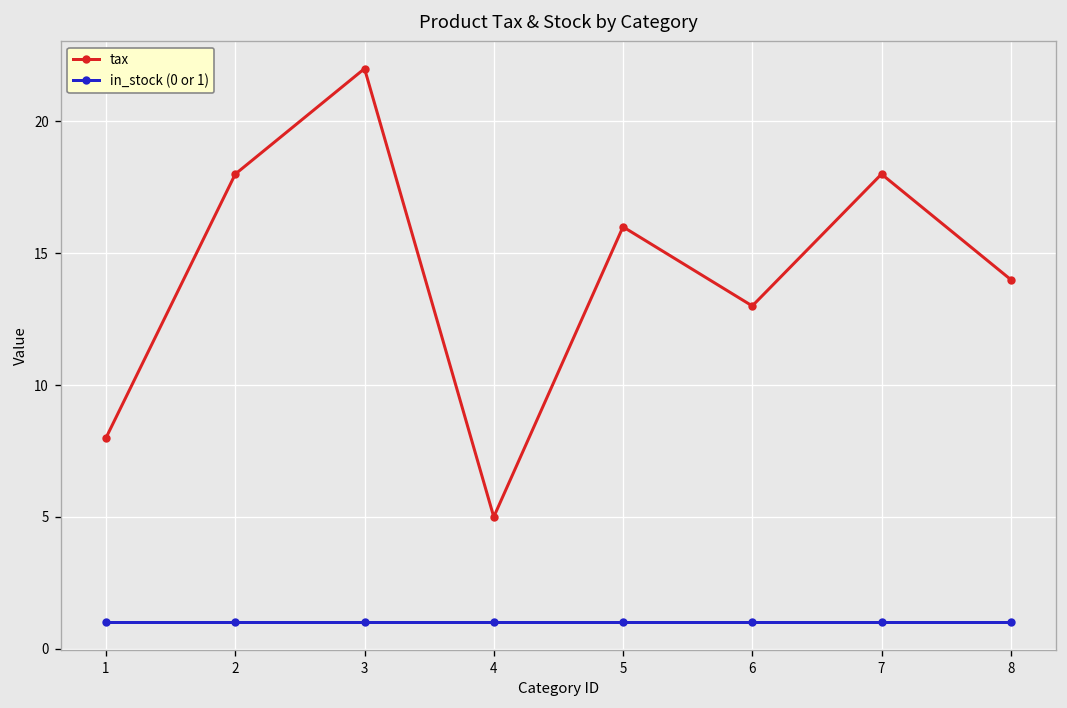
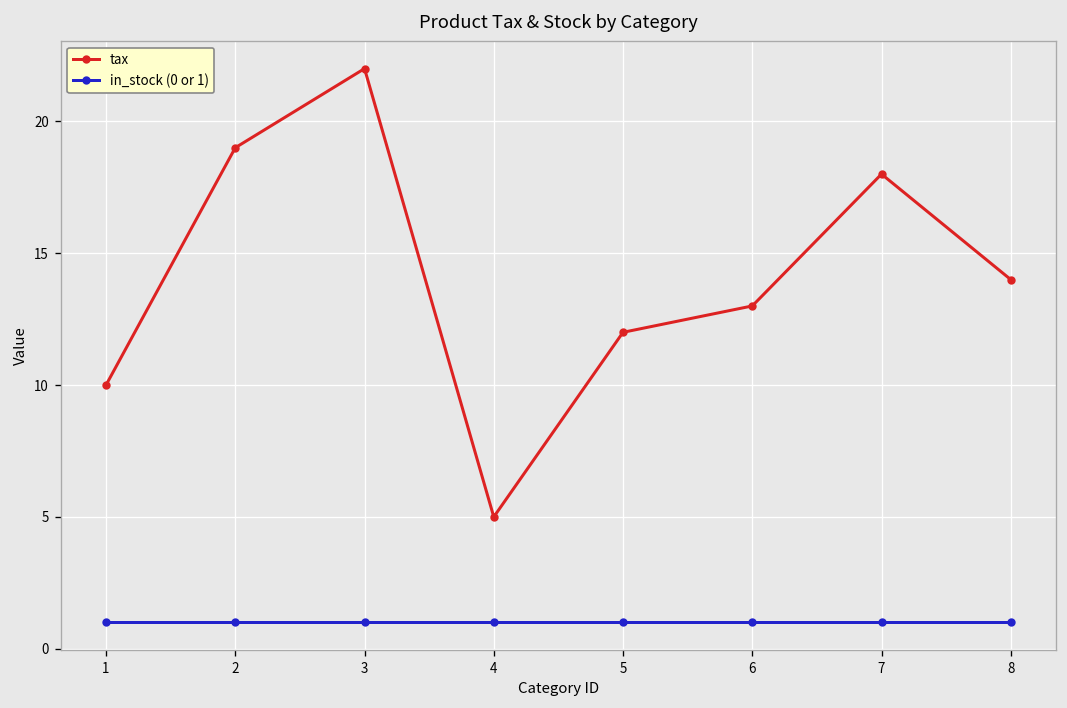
tax, 1: 8 -> 10
tax, 2: 18 -> 19
tax, 5: 16 -> 12
